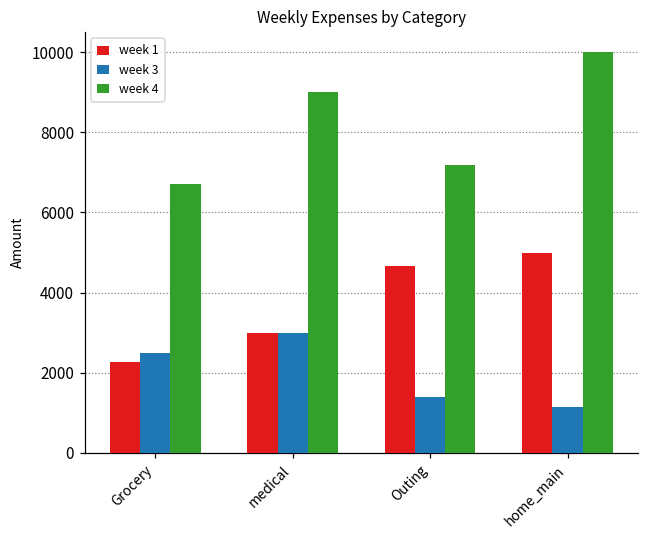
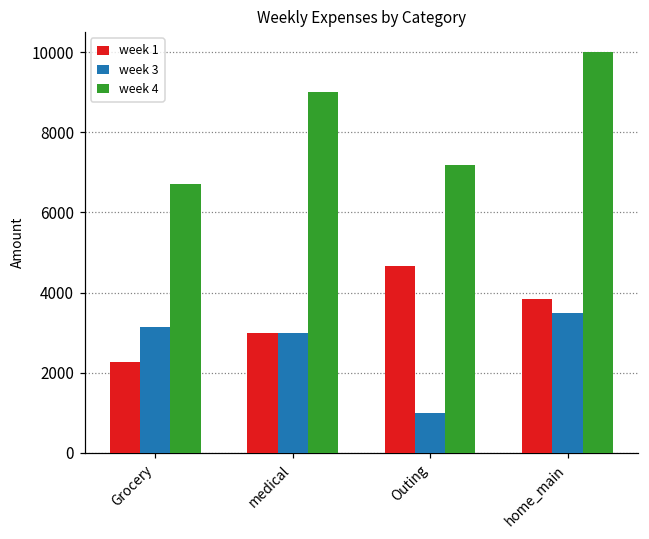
week 3, Grocery: 2500 -> 3100
week 3, Outing: 1400 -> 1000
week 1, home_main: 5000 -> 3800
week 3, home_main: 1100 -> 3500
